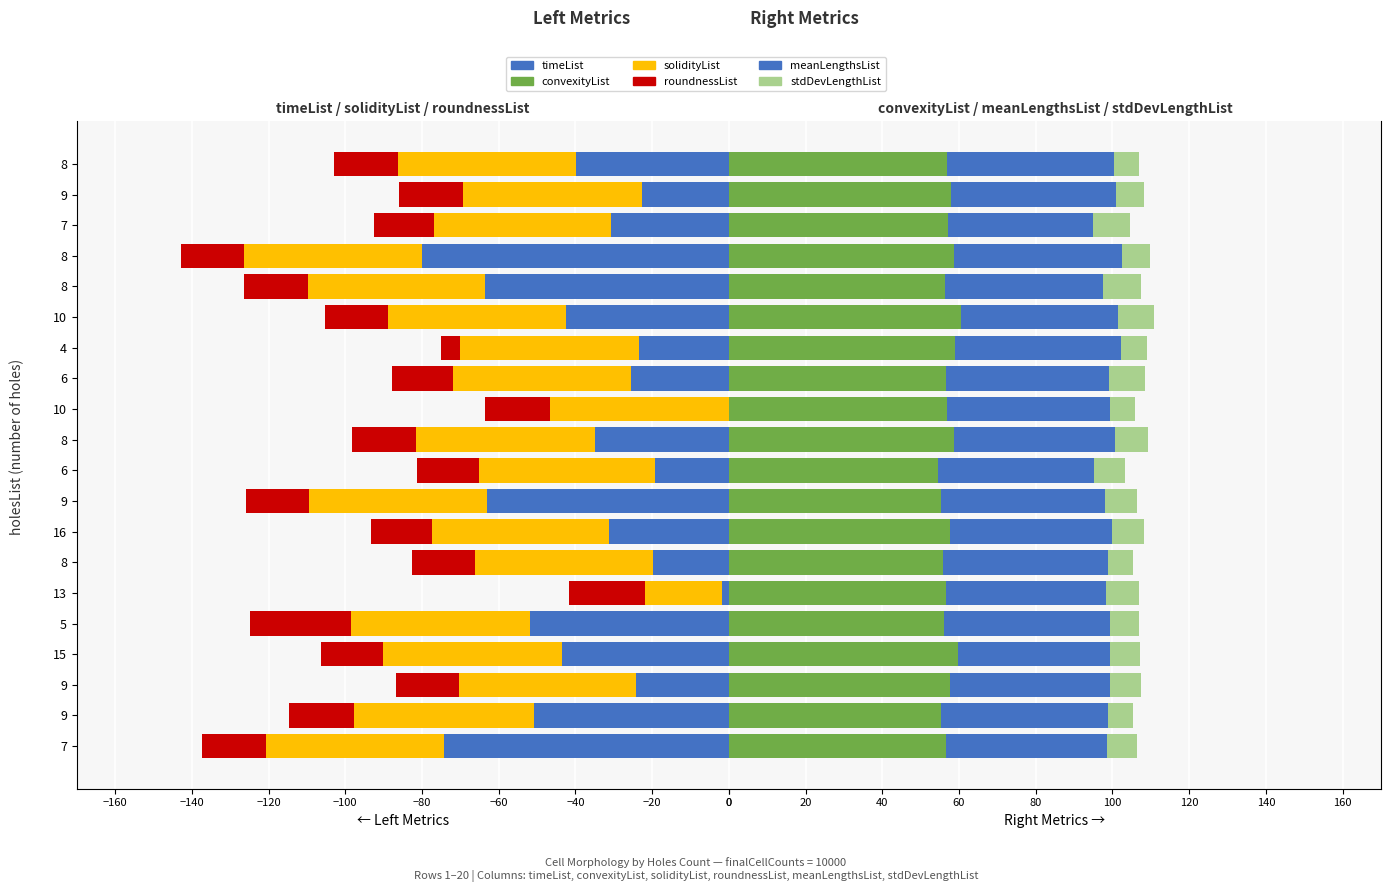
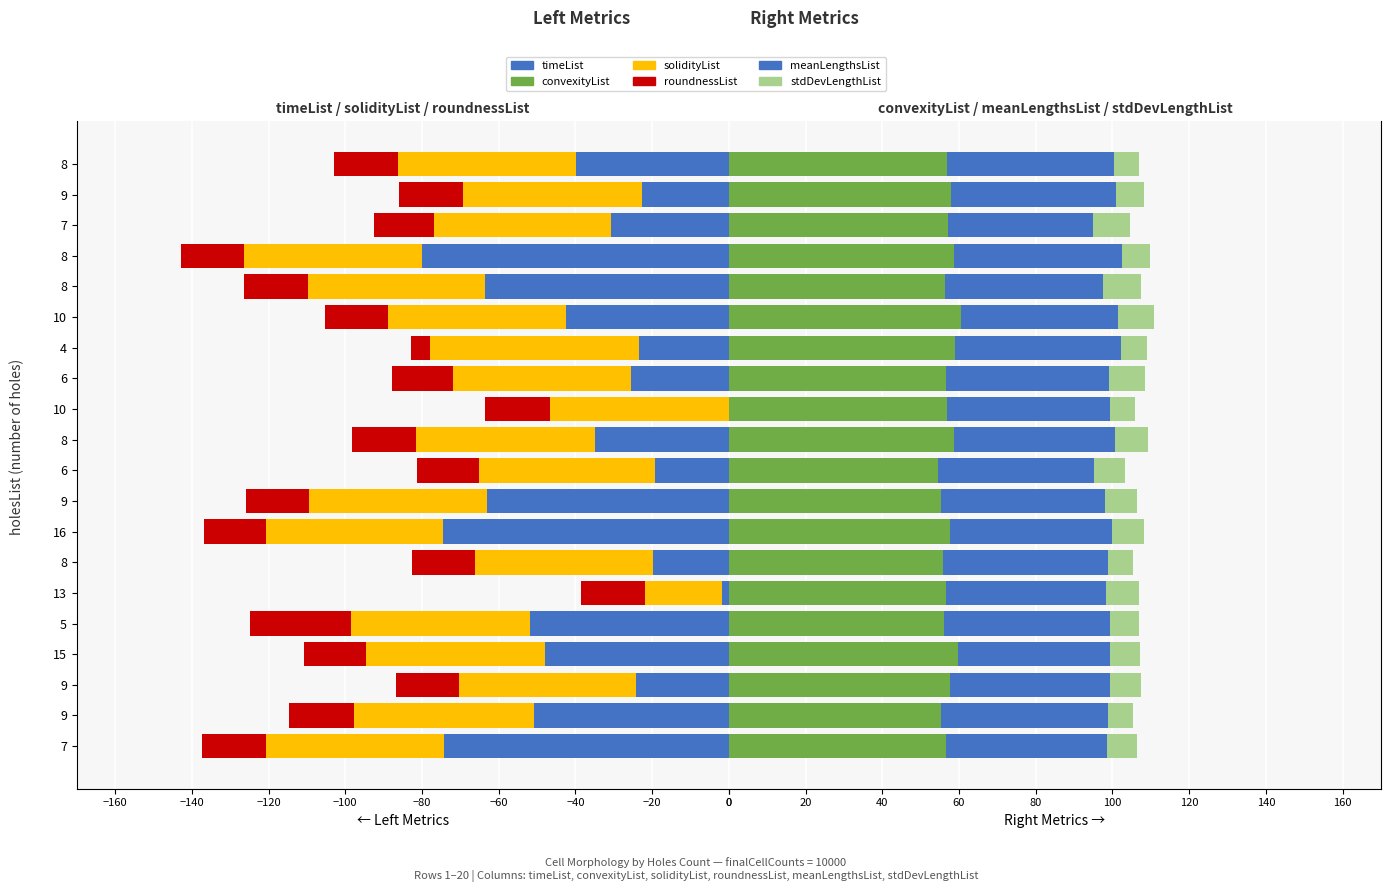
timeList / solidityList / roundnessList, solidityList, 4: -47 -> -54
timeList / solidityList / roundnessList, timeList, 16: -31 -> -75
timeList / solidityList / roundnessList, roundnessList, 13: -20 -> -17
timeList / solidityList / roundnessList, timeList, 15: -44 -> -48
